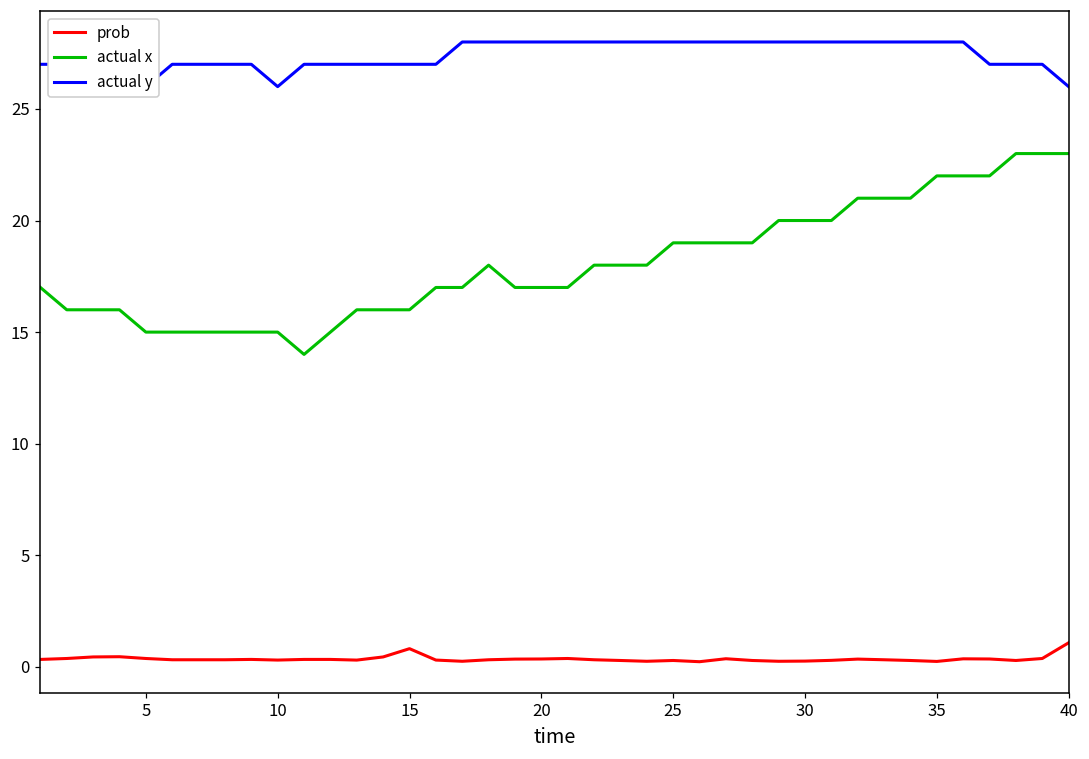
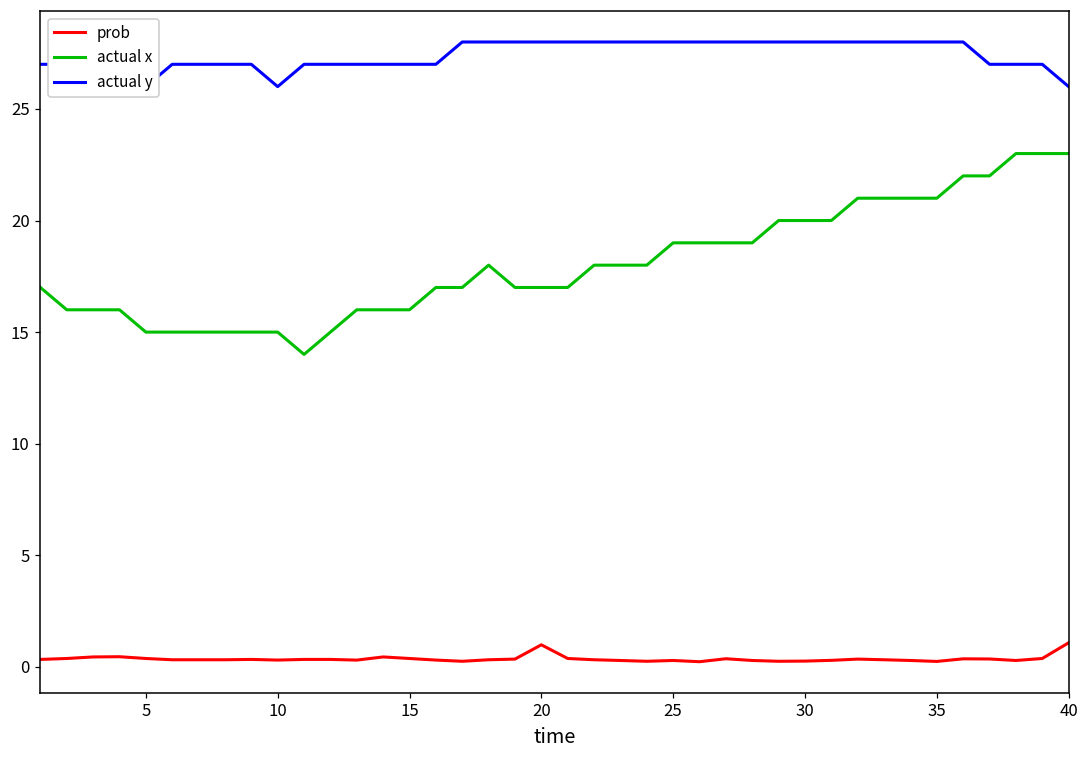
prob, 15: 0.8 -> 0.4
prob, 20: 0.4 -> 1.0
actual x, 35: 22 -> 21
